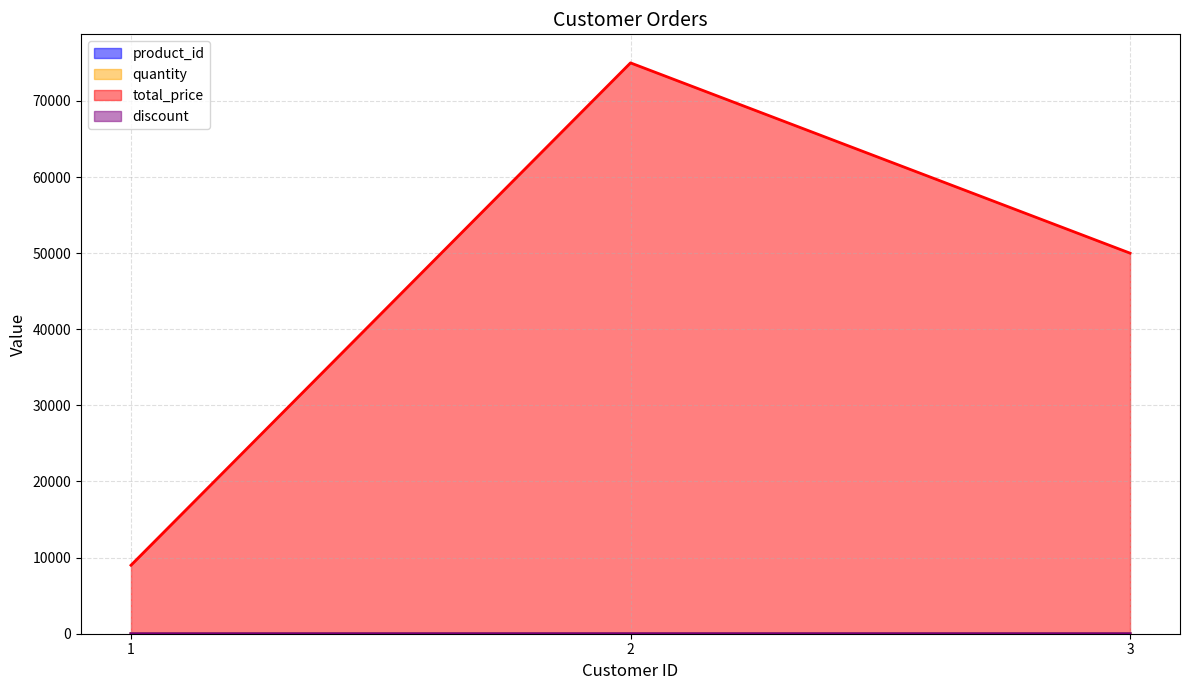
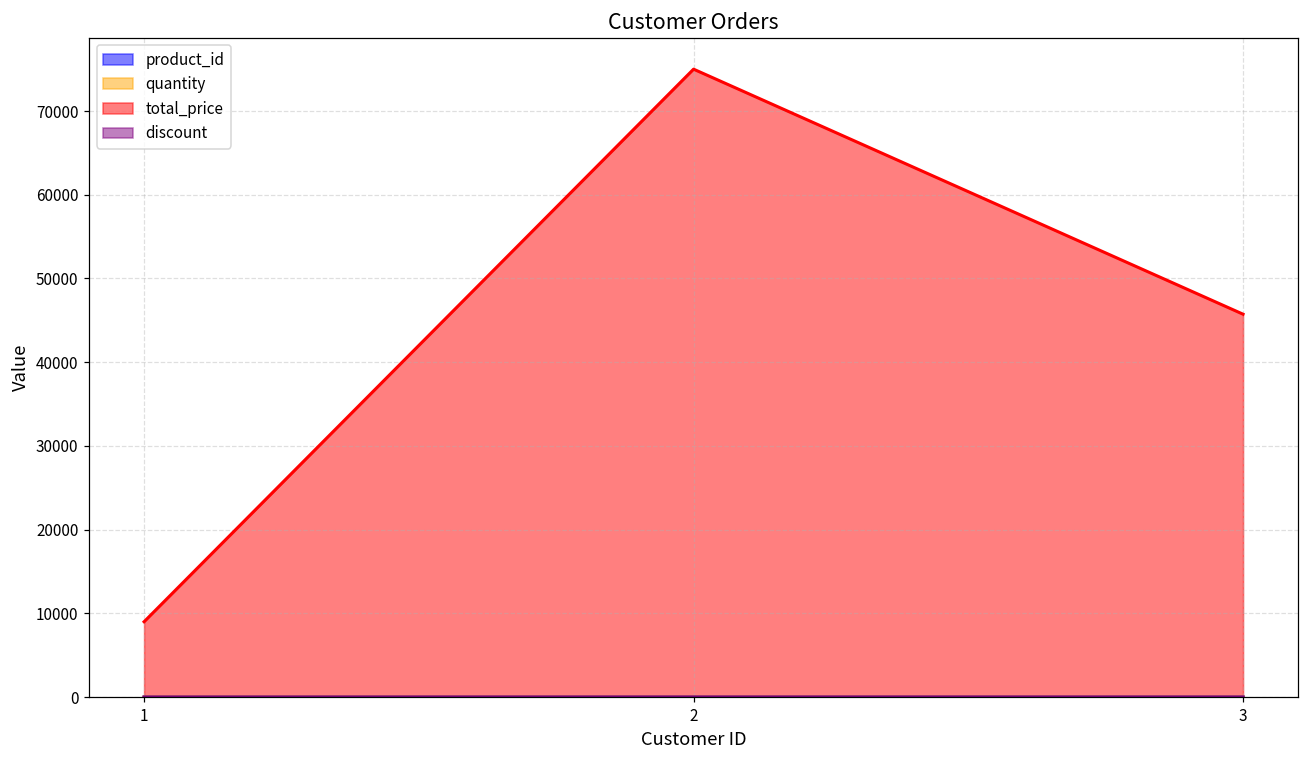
total_price, 3: 50000 -> 46000
